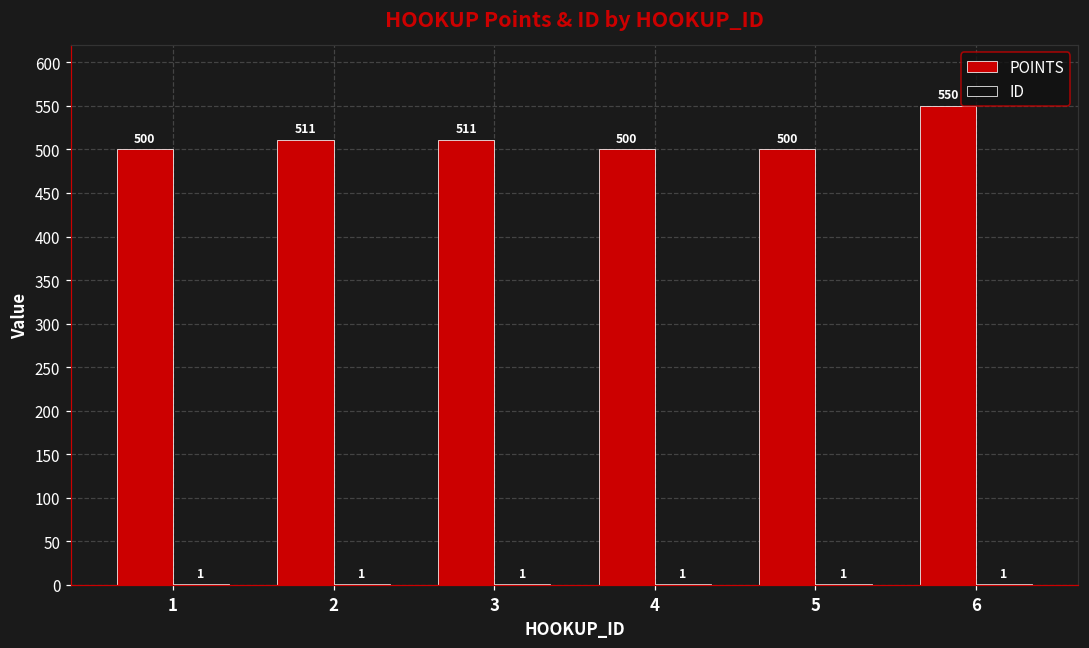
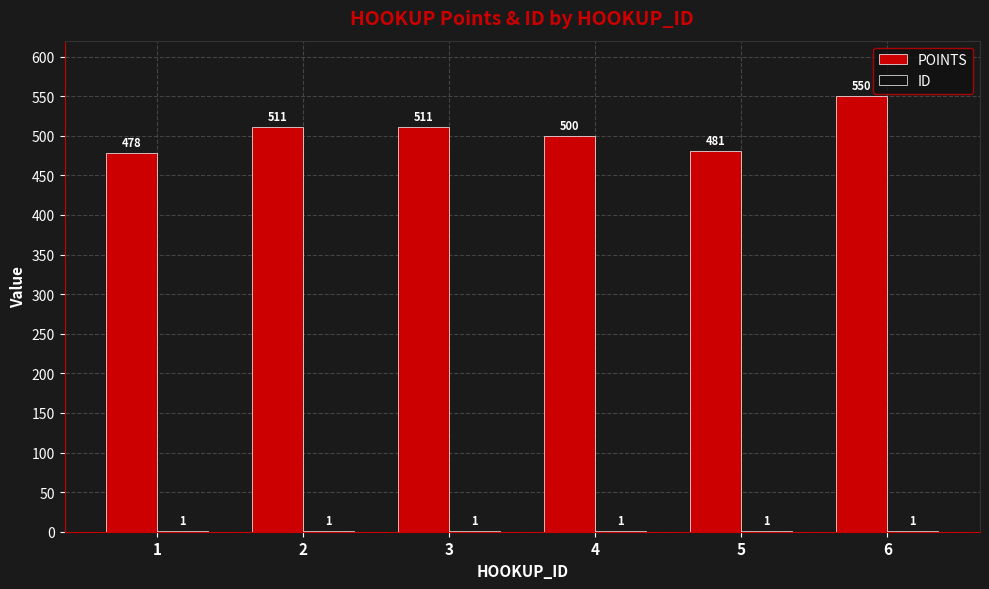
POINTS, 1: 500 -> 478
POINTS, 5: 500 -> 481
